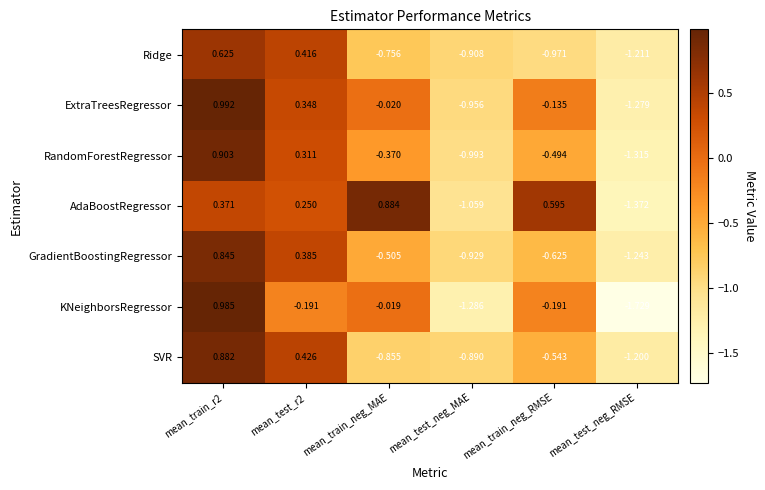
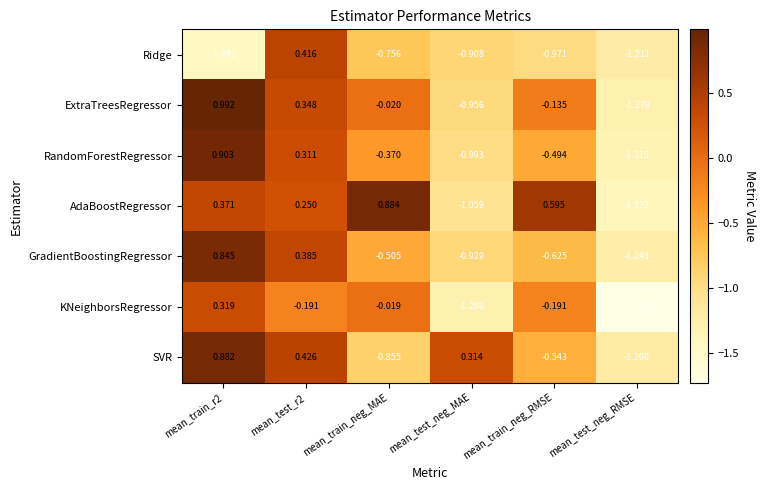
Ridge, mean_train_r2: 0.625 -> -1.442
KNeighborsRegressor, mean_train_r2: 0.985 -> 0.319
SVR, mean_test_neg_MAE: -0.890 -> 0.314
